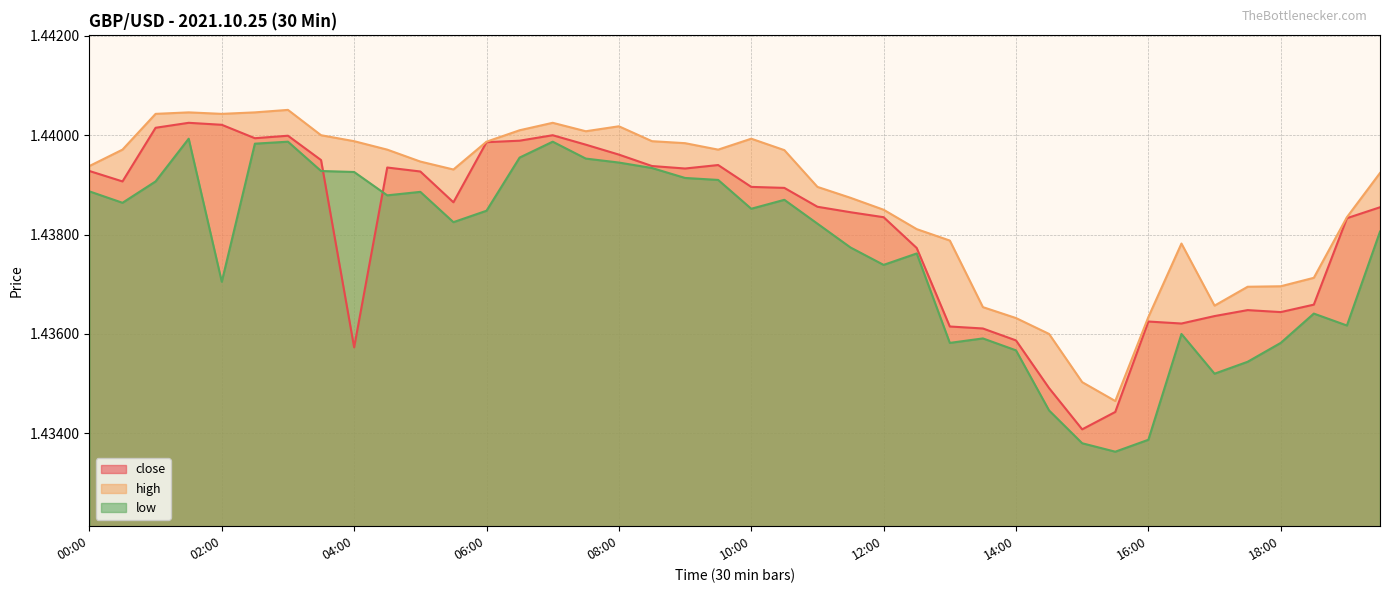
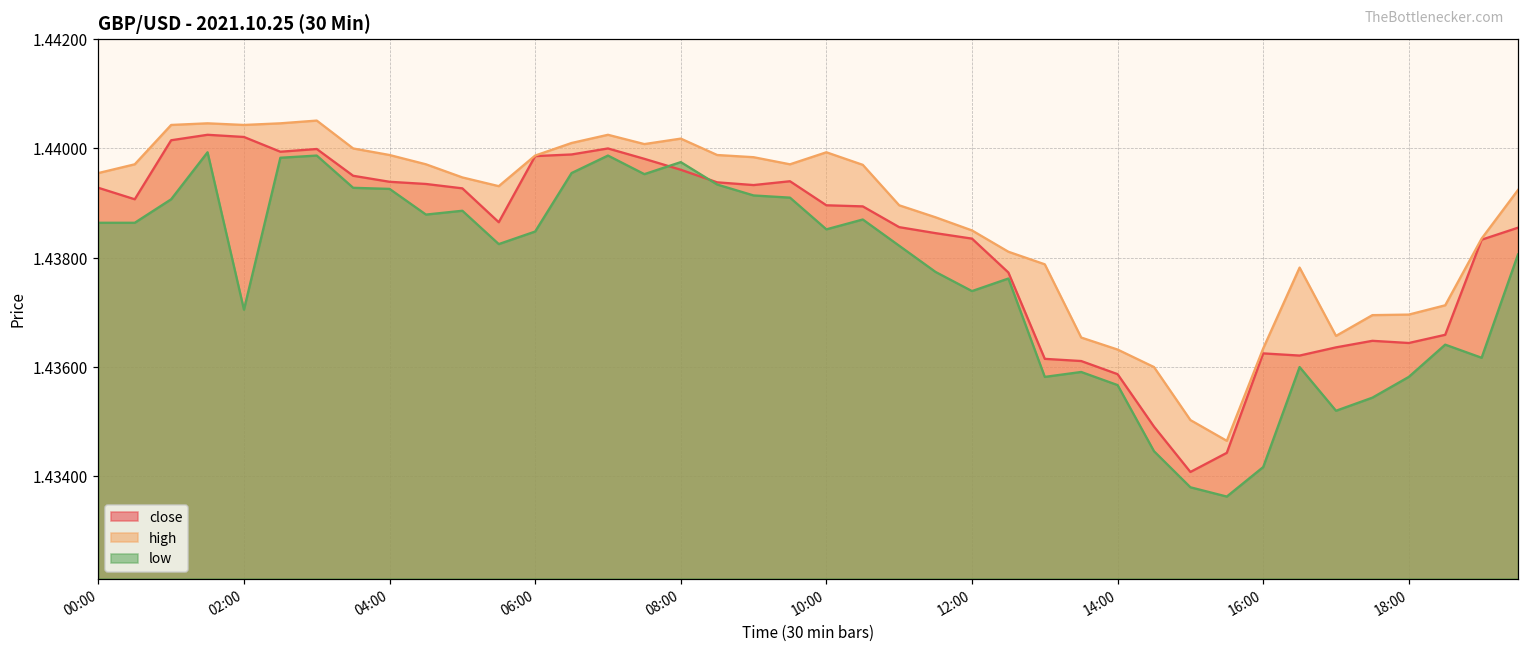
high, 00:00: 1.4394 -> 1.4396
low, 00:00: 1.4389 -> 1.4386
close, 04:00: 1.4357 -> 1.4394
low, 08:00: 1.4395 -> 1.4398
low, 16:00: 1.4339 -> 1.4342
